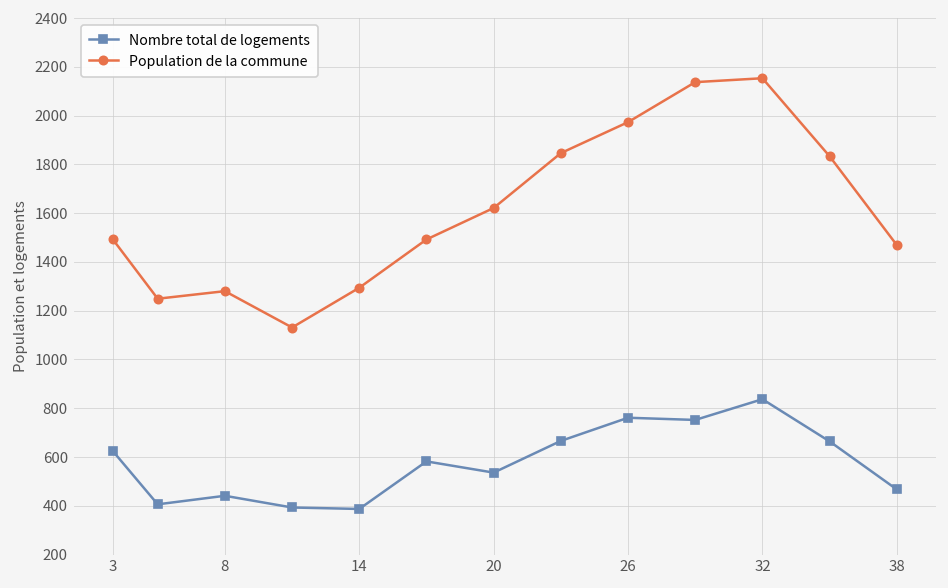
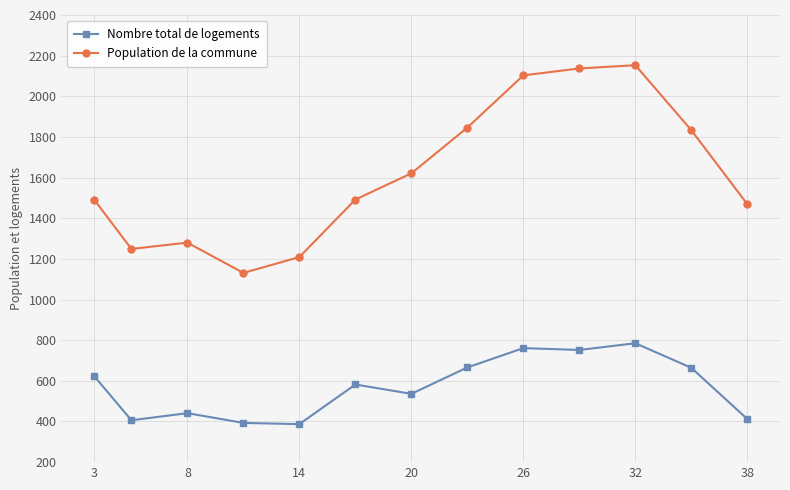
Population de la commune, 14: 1290 -> 1210
Population de la commune, 26: 1970 -> 2100
Nombre total de logements, 32: 840 -> 790
Nombre total de logements, 38: 470 -> 410
